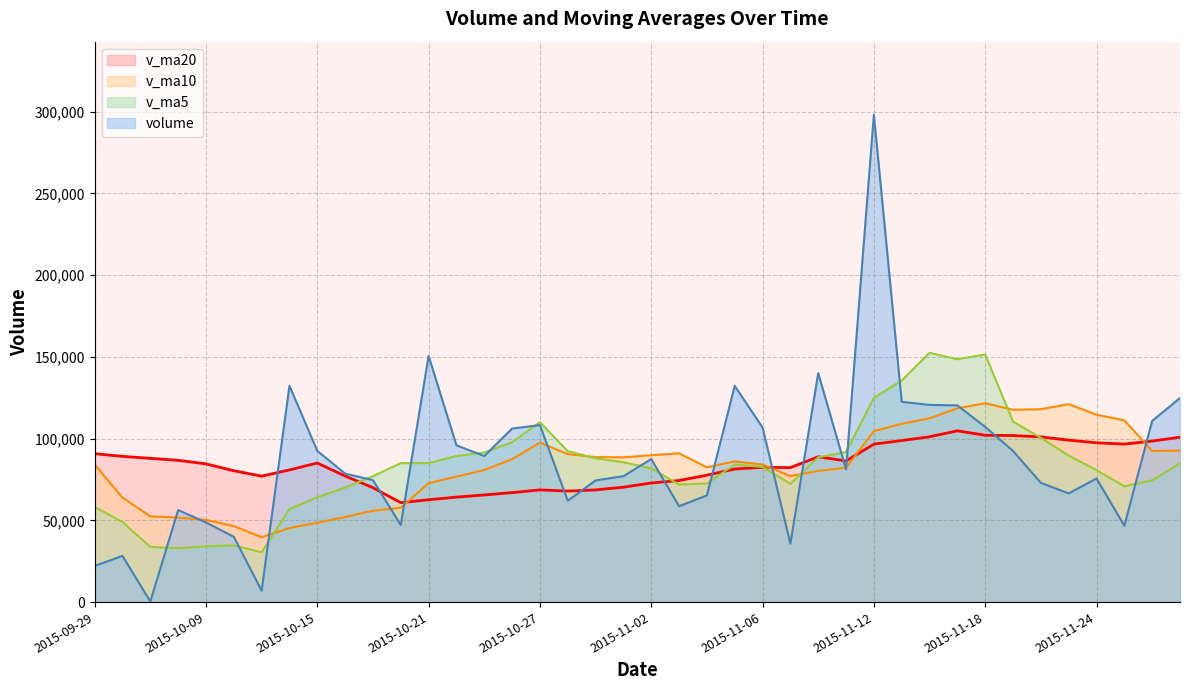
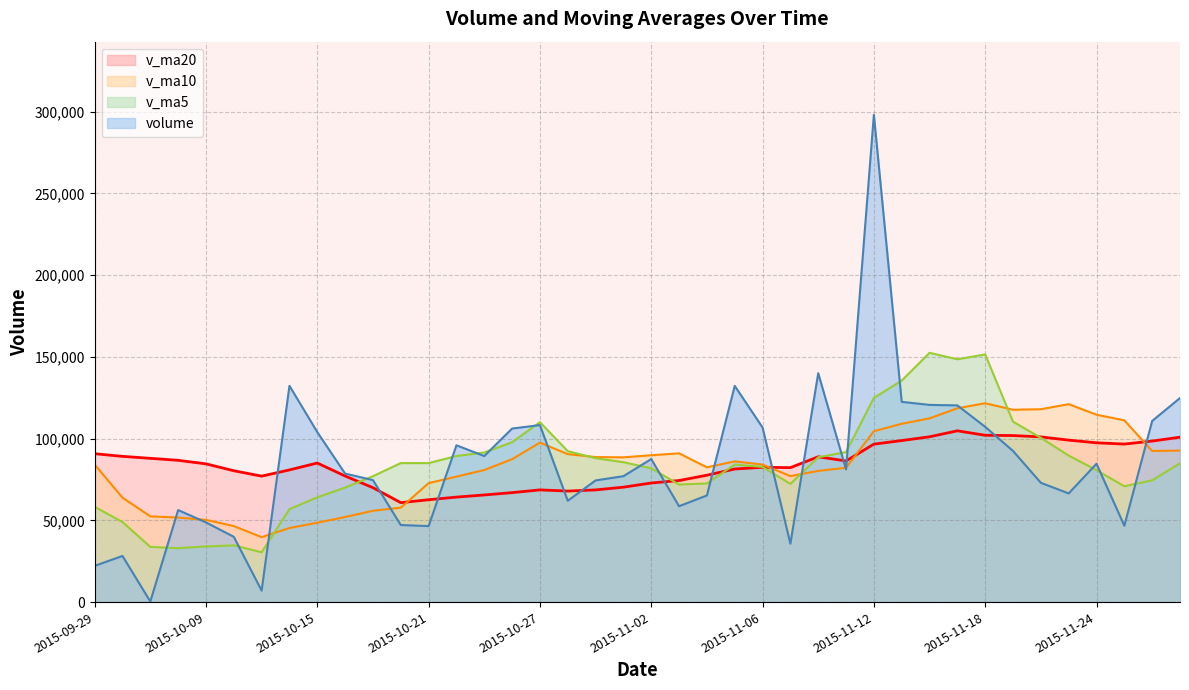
volume, 2015-10-15: 93,000 -> 104,000
volume, 2015-10-21: 151,000 -> 47,000
volume, 2015-11-24: 76,000 -> 85,000
